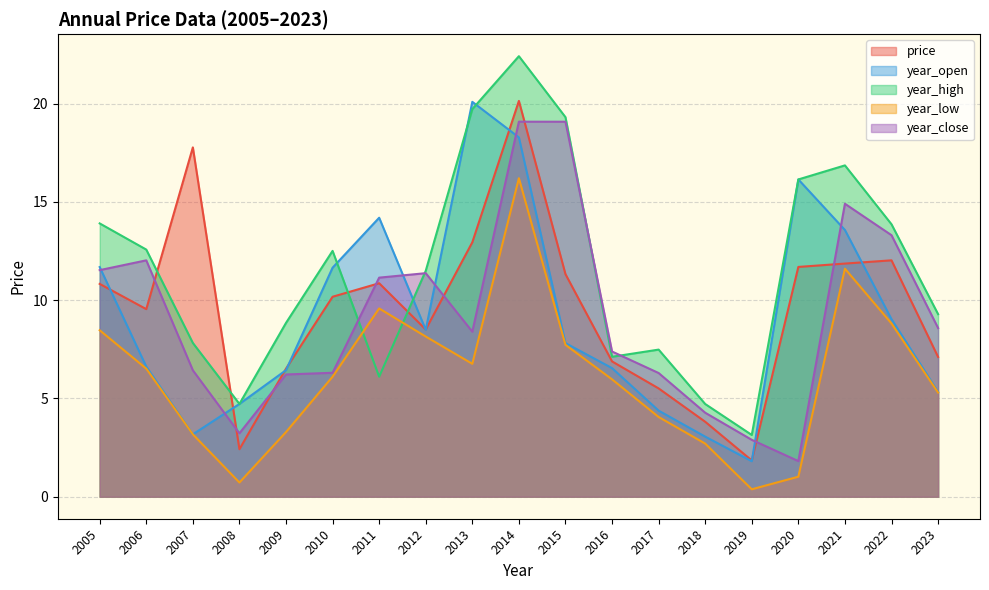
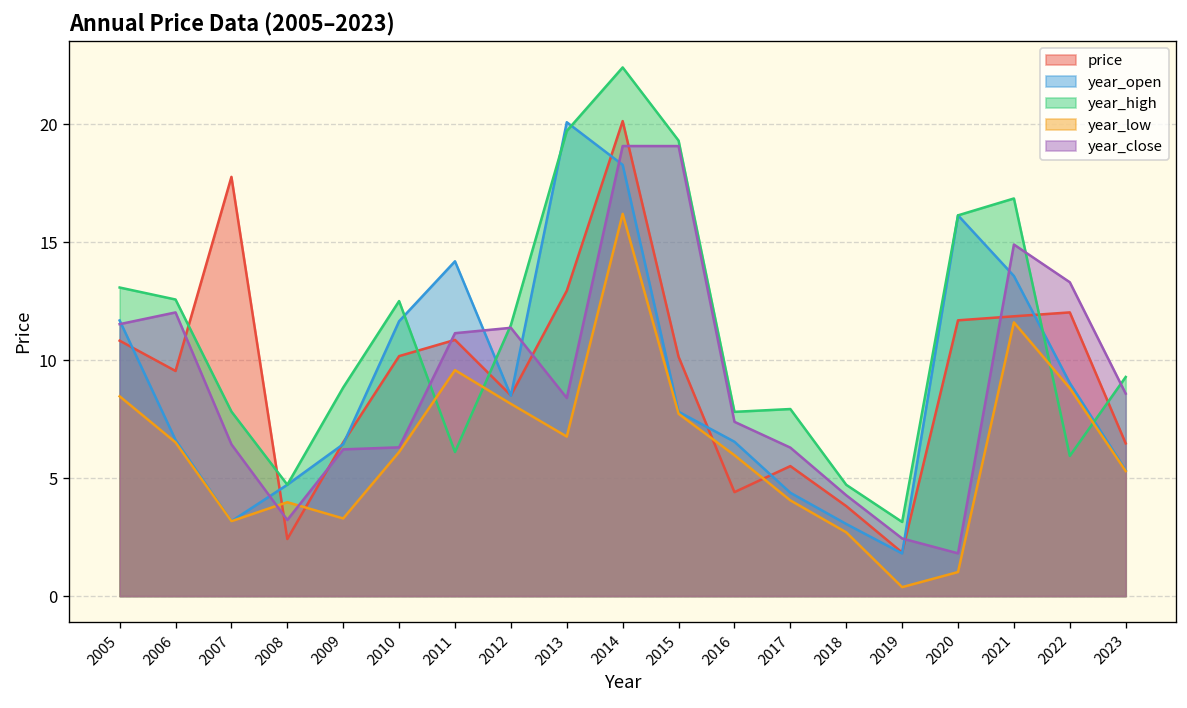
year_high, 2005: 13.9 -> 13.1
year_low, 2008: 0.7 -> 4.0
price, 2015: 11.3 -> 10.1
price, 2016: 6.9 -> 4.4
year_high, 2016: 7.1 -> 7.8
year_high, 2017: 7.5 -> 7.9
year_close, 2019: 2.9 -> 2.4
year_high, 2022: 13.9 -> 5.9
price, 2023: 7.1 -> 6.5
